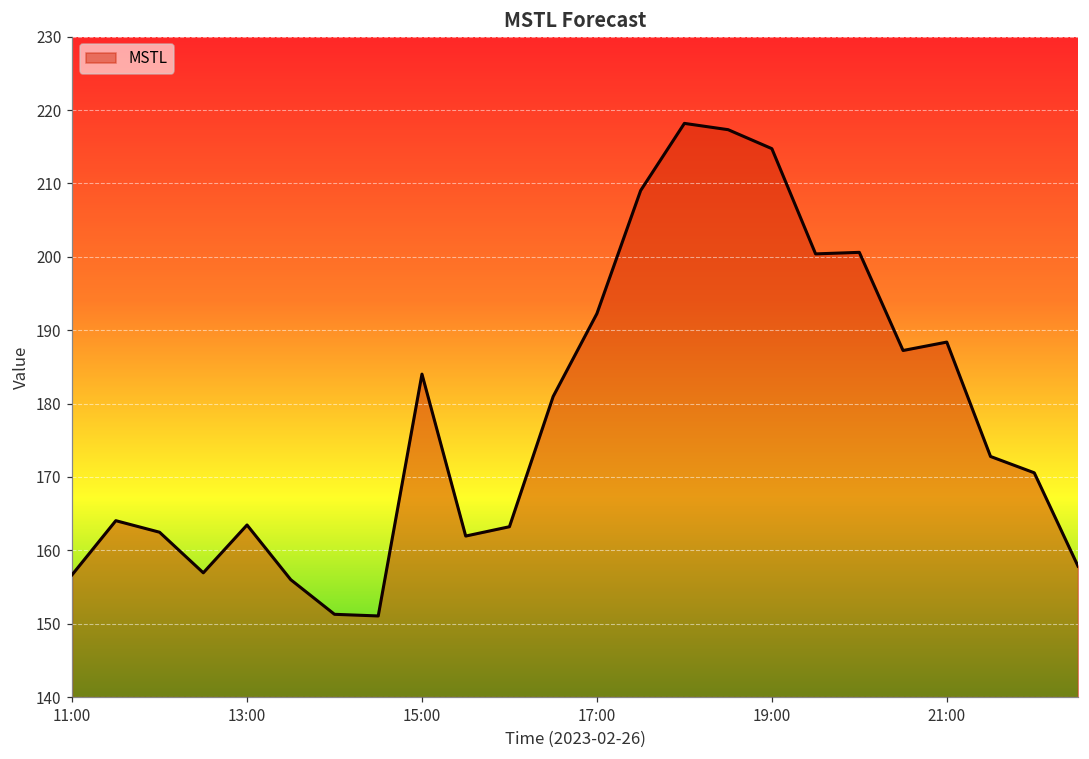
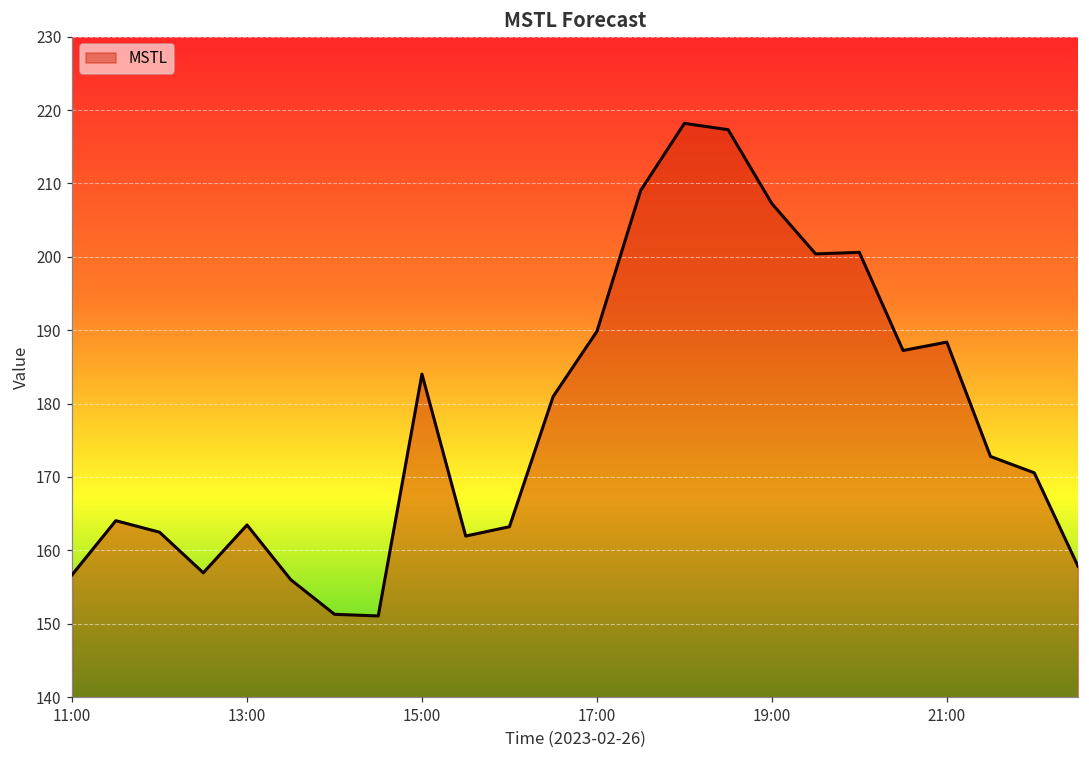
17:00: 192 -> 190
19:00: 215 -> 207
